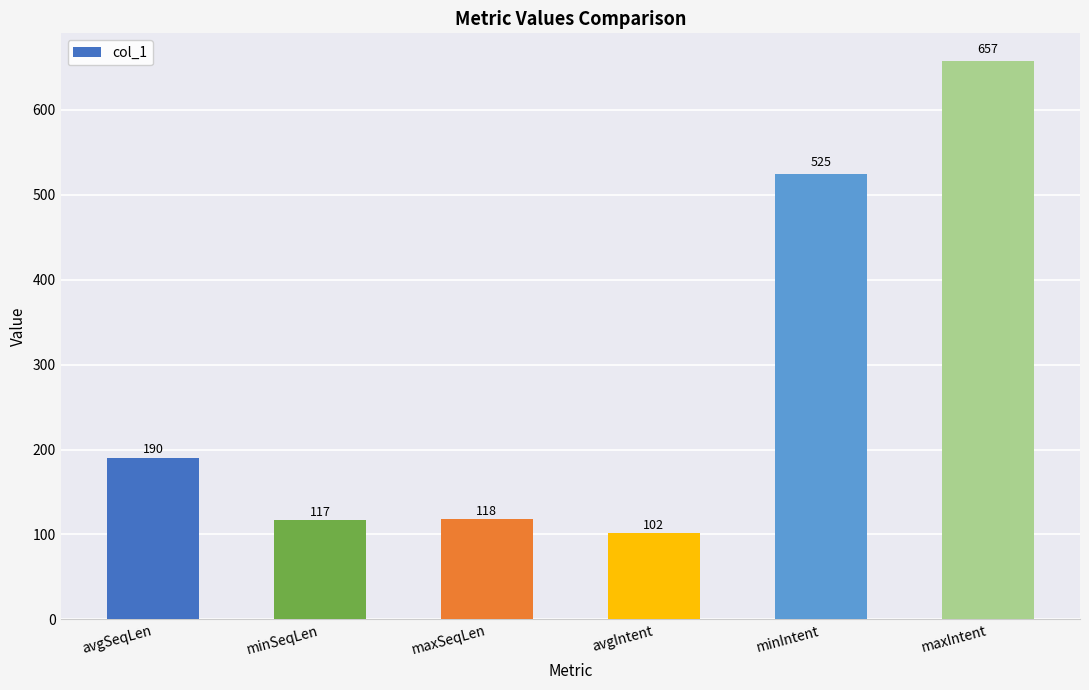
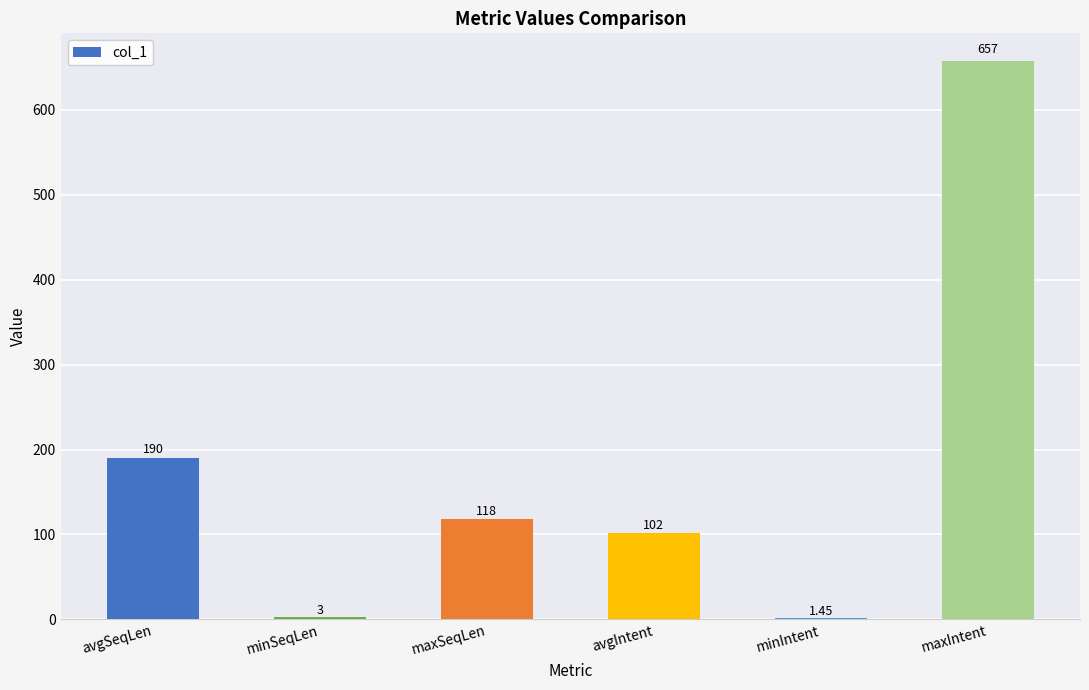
minSeqLen: 117 -> 3
minIntent: 525 -> 1.45
